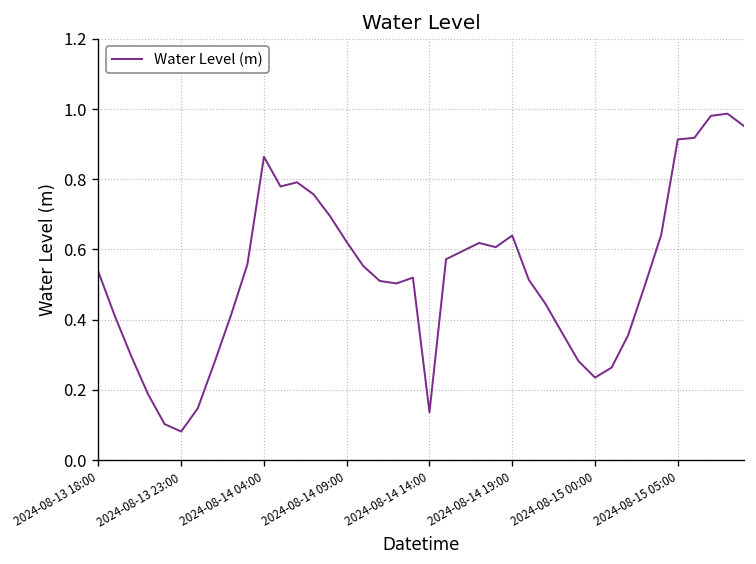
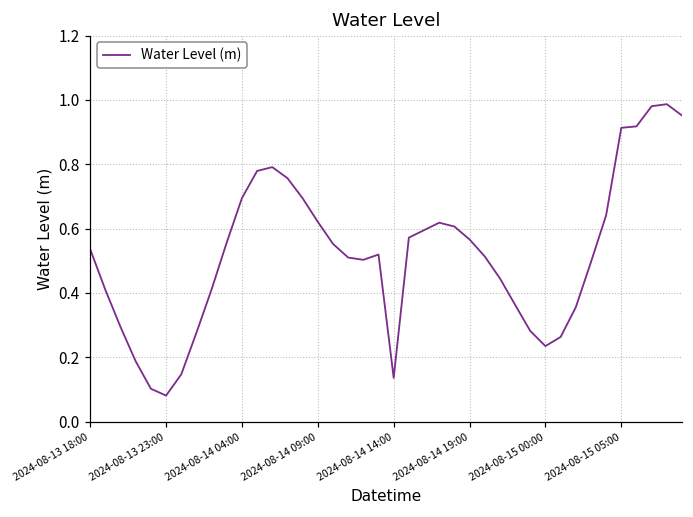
2024-08-14 04:00: 0.86 -> 0.69
2024-08-14 19:00: 0.64 -> 0.57
